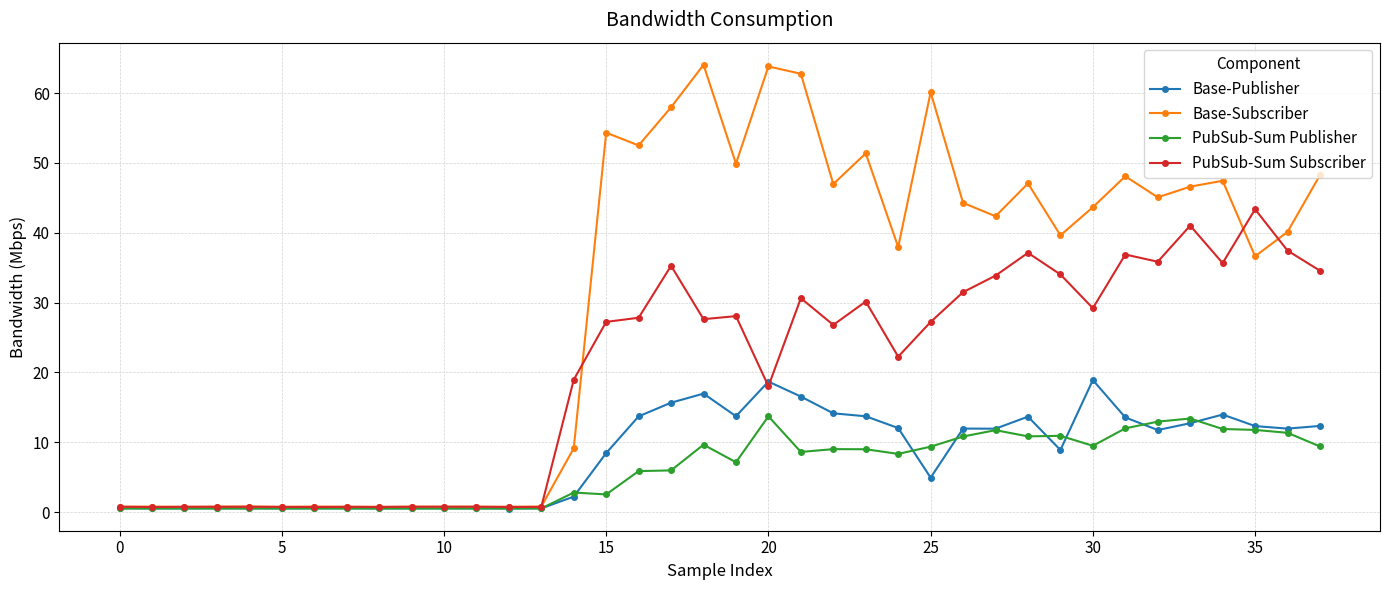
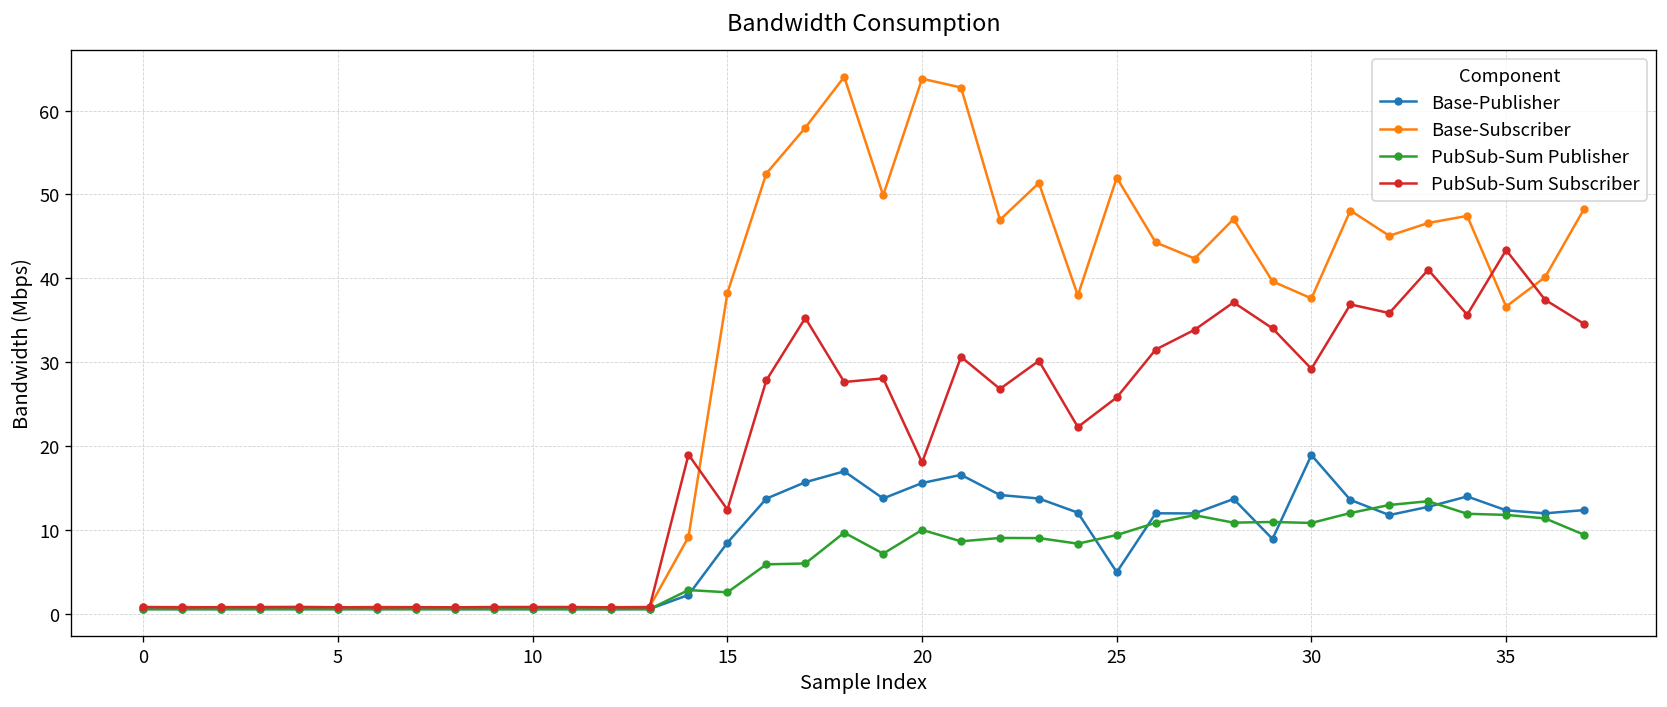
Base-Subscriber, 15: 54 -> 38
PubSub-Sum Subscriber, 15: 27 -> 12
Base-Publisher, 20: 19 -> 16
PubSub-Sum Publisher, 20: 14 -> 10
Base-Subscriber, 25: 60 -> 52
PubSub-Sum Subscriber, 25: 27 -> 26
Base-Subscriber, 30: 44 -> 38
PubSub-Sum Publisher, 30: 10 -> 11
